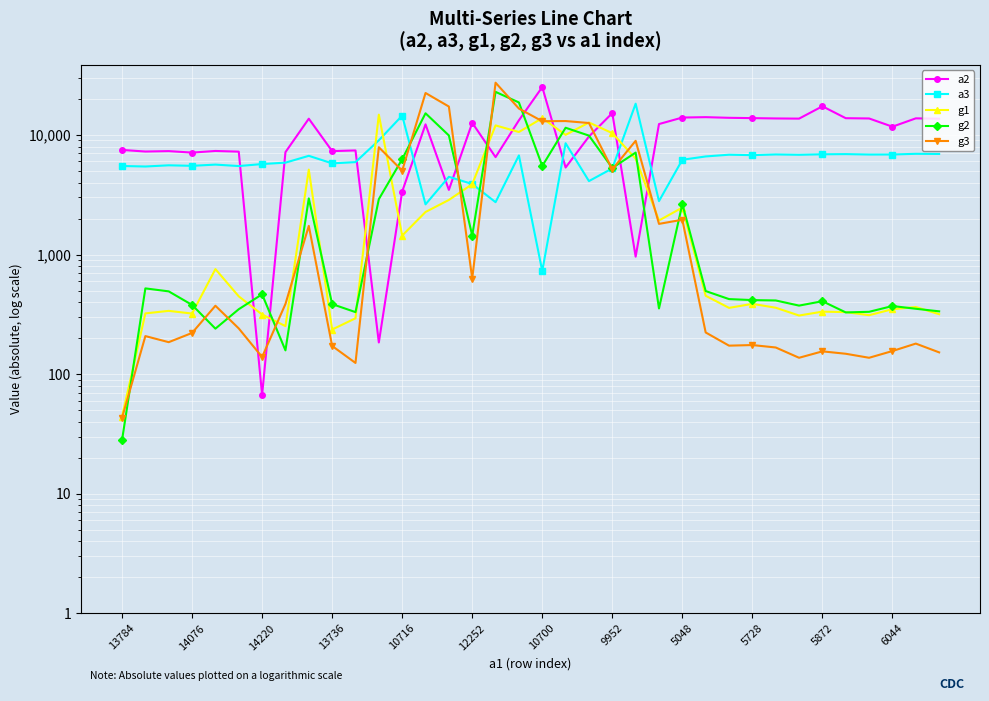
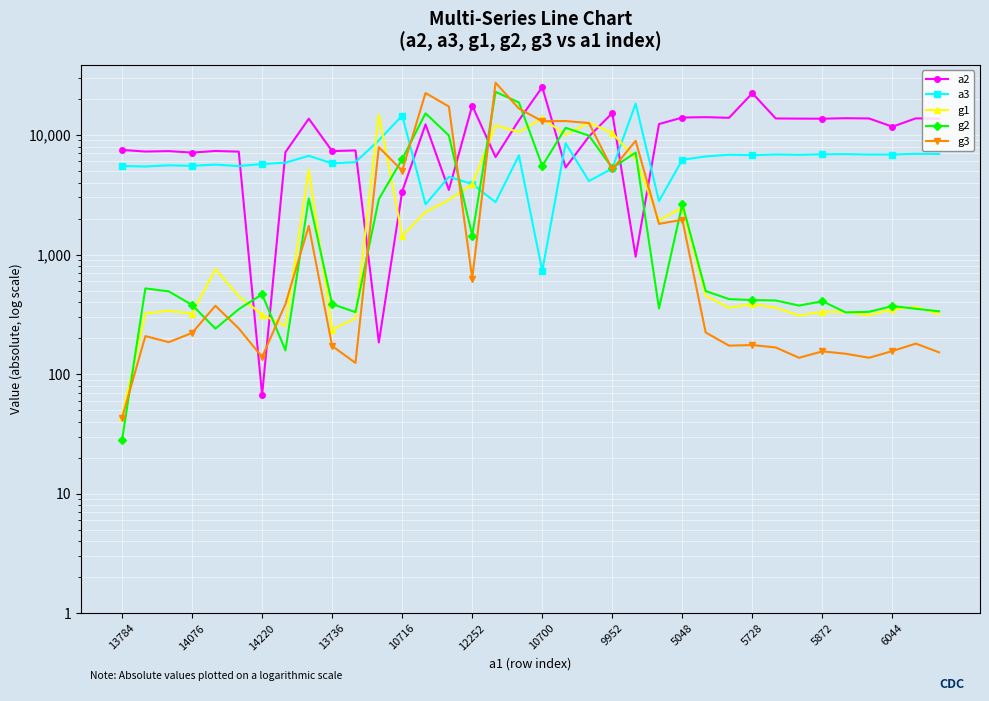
a2, 12252: 13,000 -> 18,000
a2, 5728: 14,000 -> 22,000
a2, 5872: 17,000 -> 14,000
